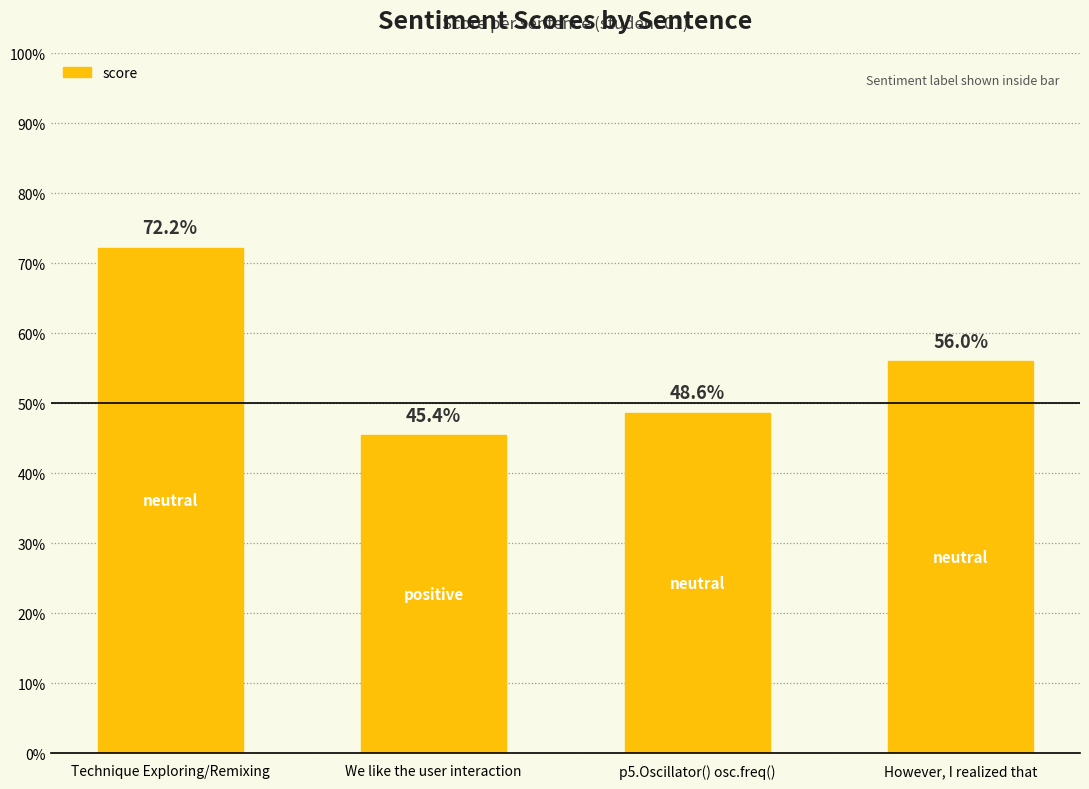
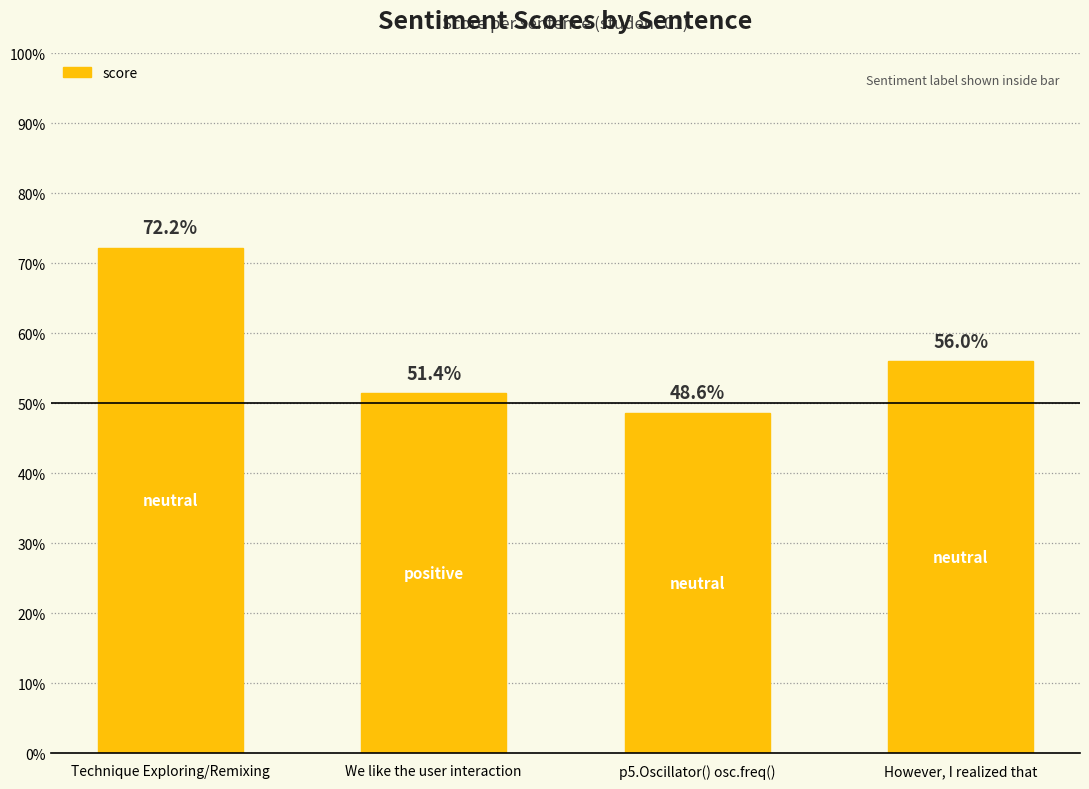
We like the user interaction: 45.4% -> 51.4%
